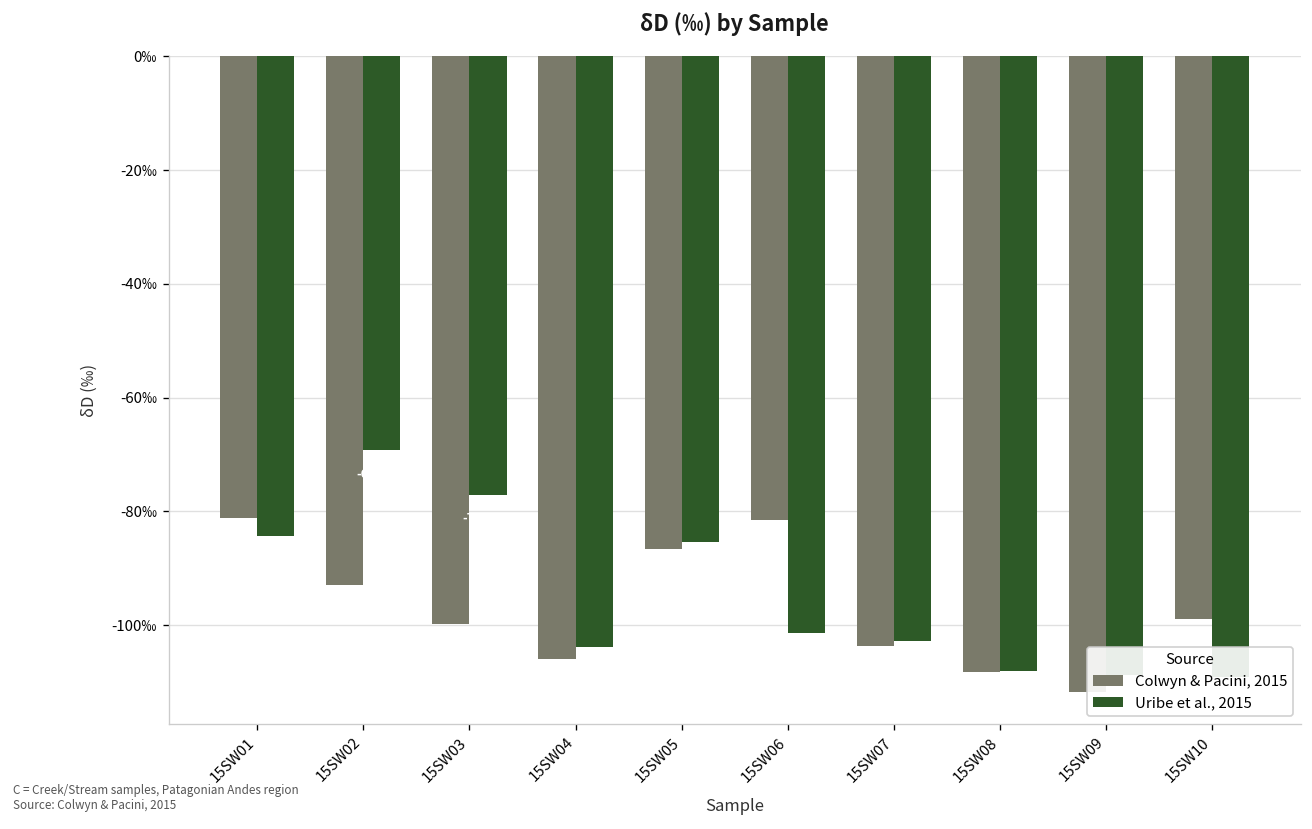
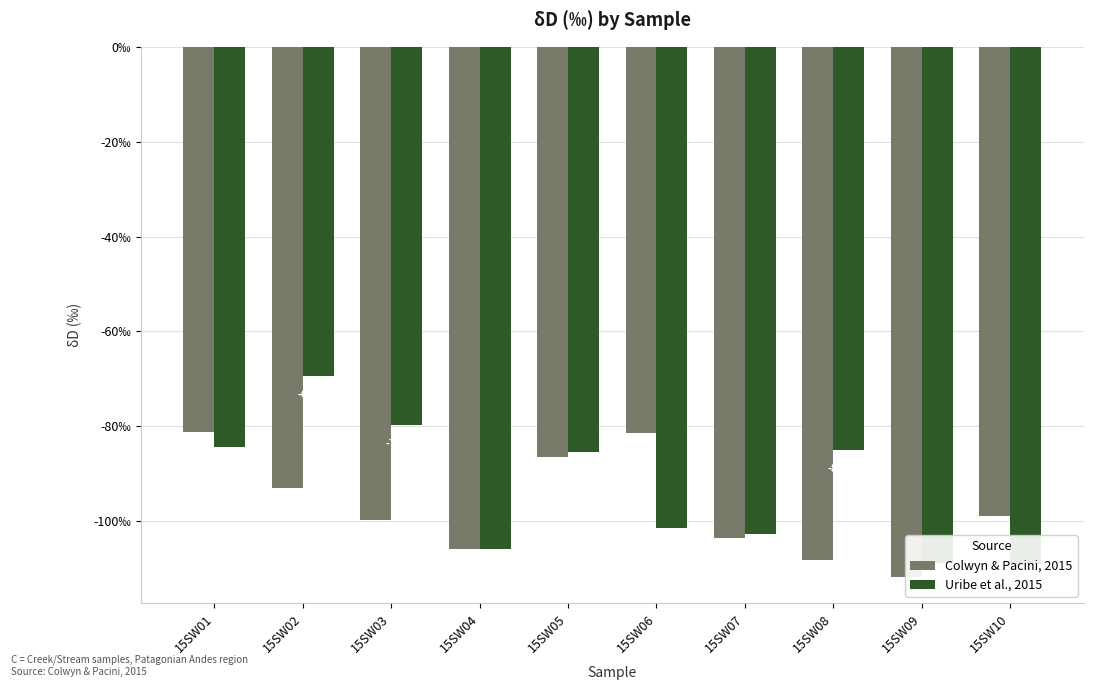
Uribe et al., 2015, 15SW03: -77‰ -> -80‰
Uribe et al., 2015, 15SW04: -104‰ -> -106‰
Uribe et al., 2015, 15SW08: -108‰ -> -85‰
